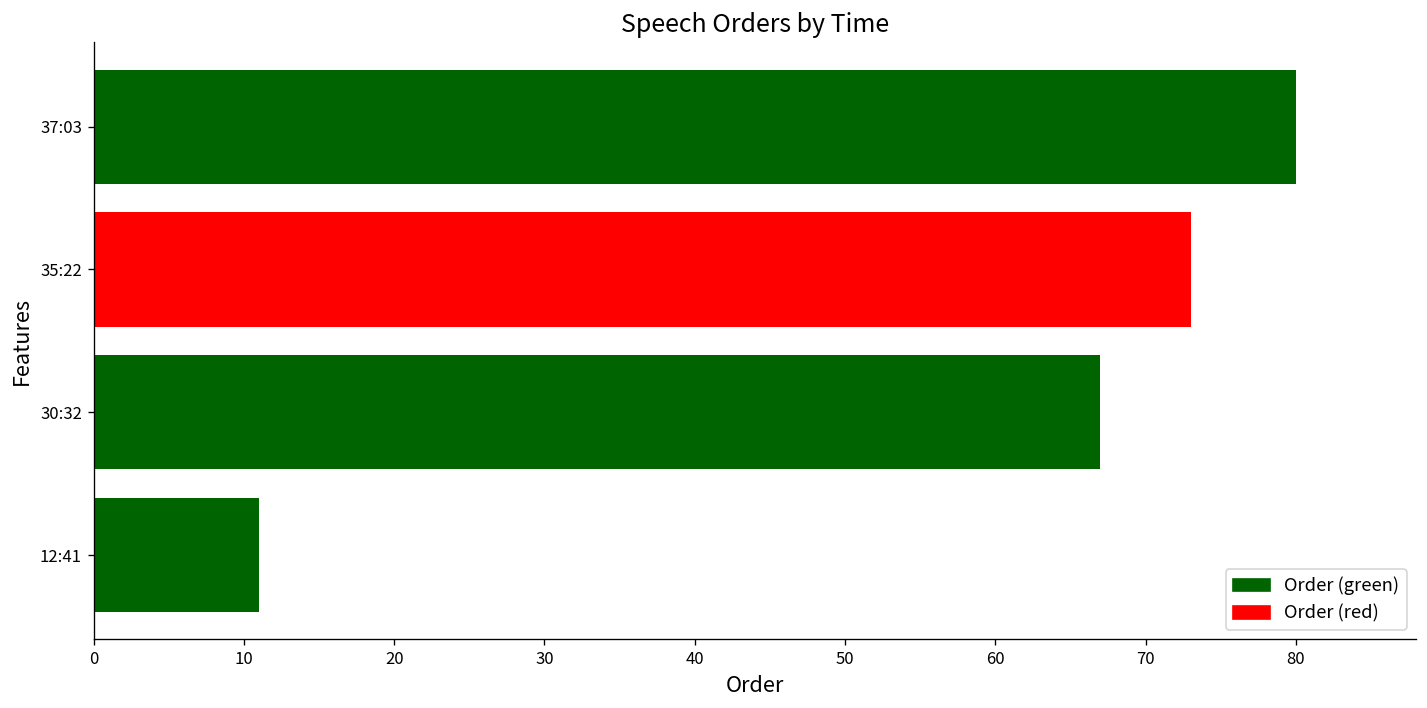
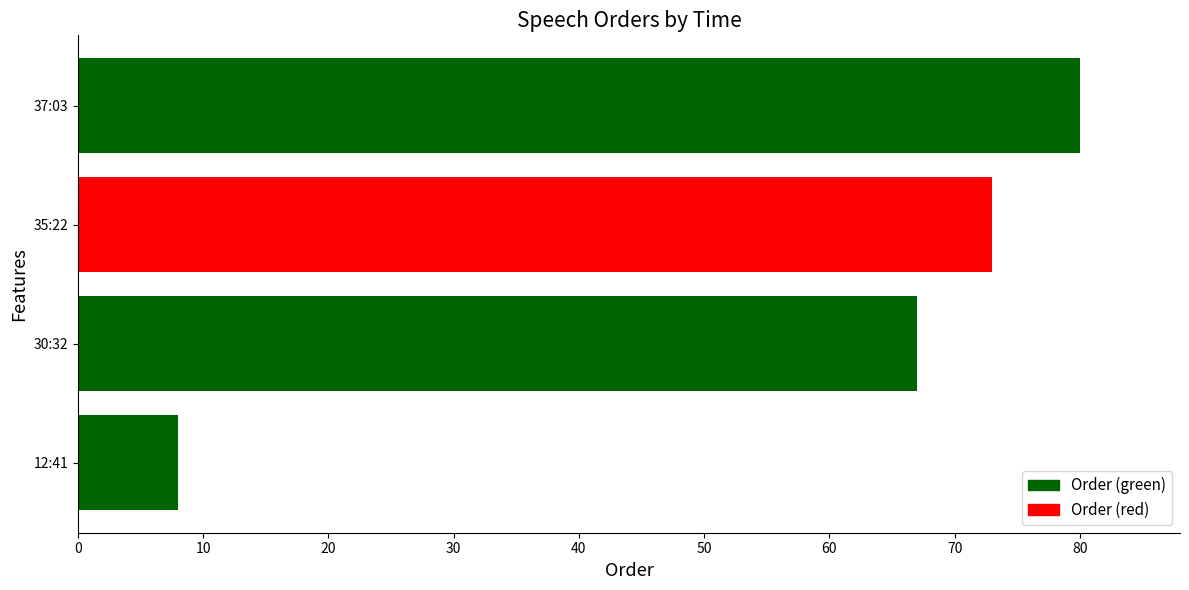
12:41: 11 -> 8
